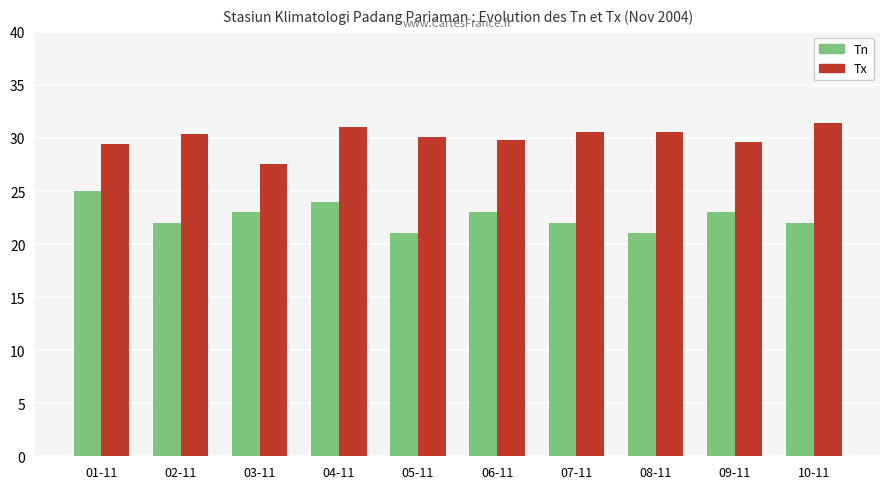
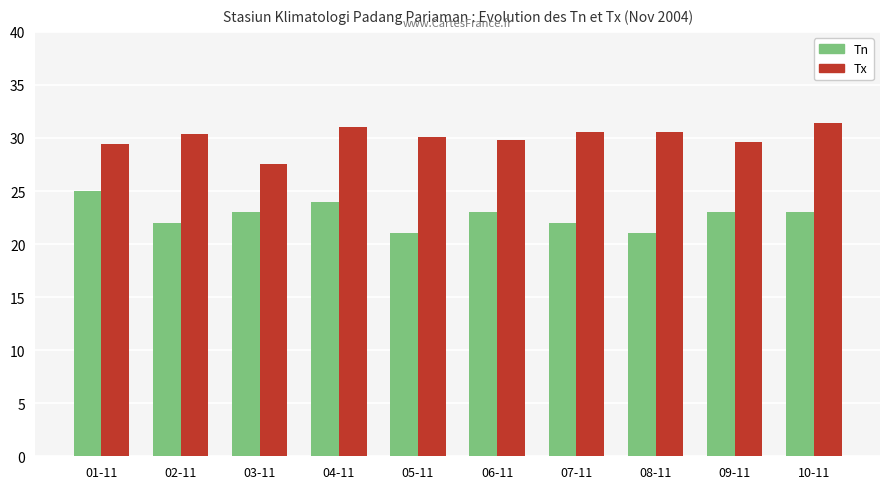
Tn, 10-11: 22 -> 23
